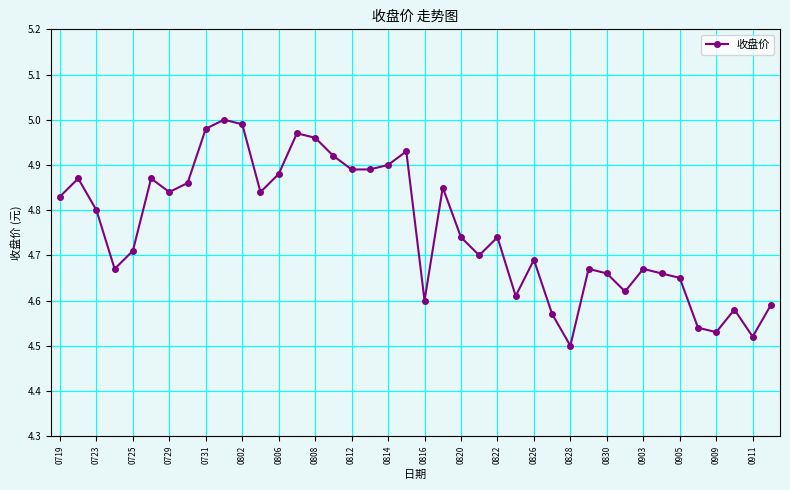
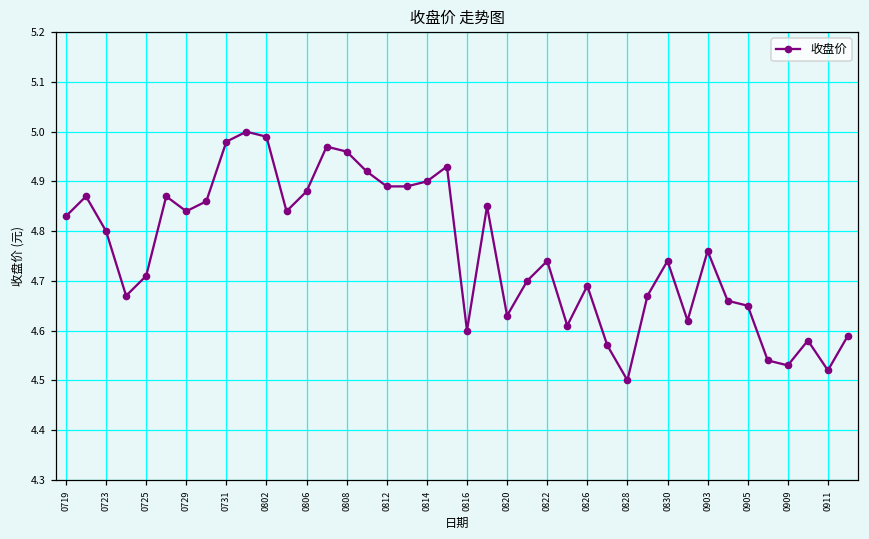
0820: 4.74 -> 4.63
0830: 4.66 -> 4.74
0903: 4.67 -> 4.76
